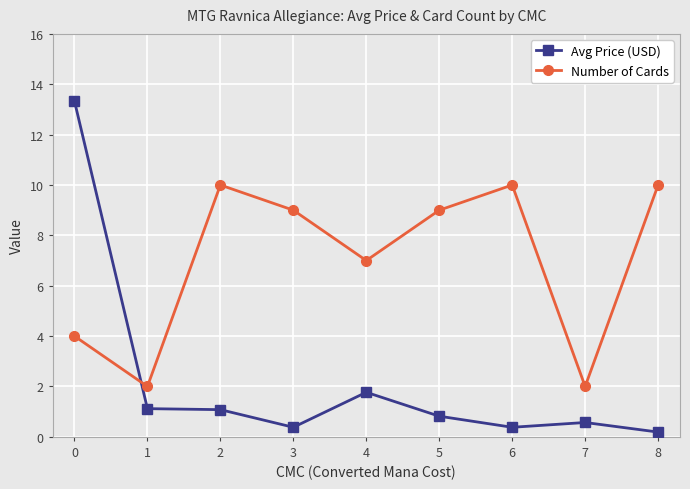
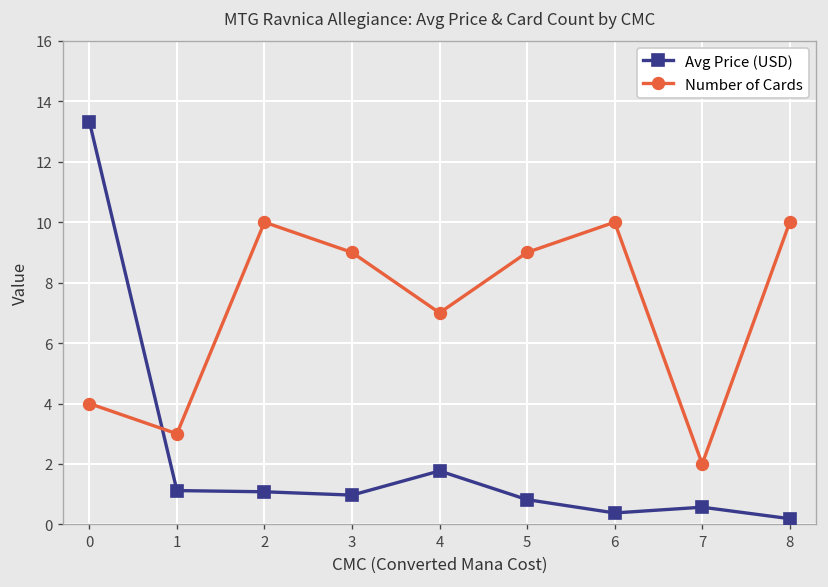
Number of Cards, 1: 2 -> 3
Avg Price (USD), 3: 0.4 -> 1.0
